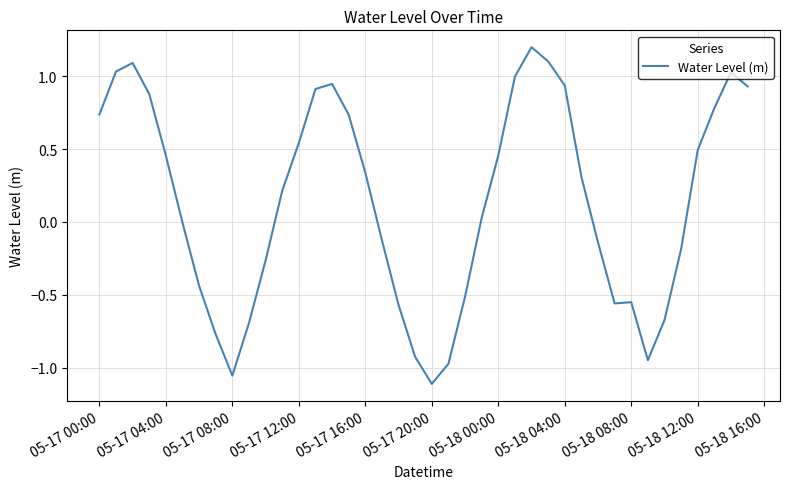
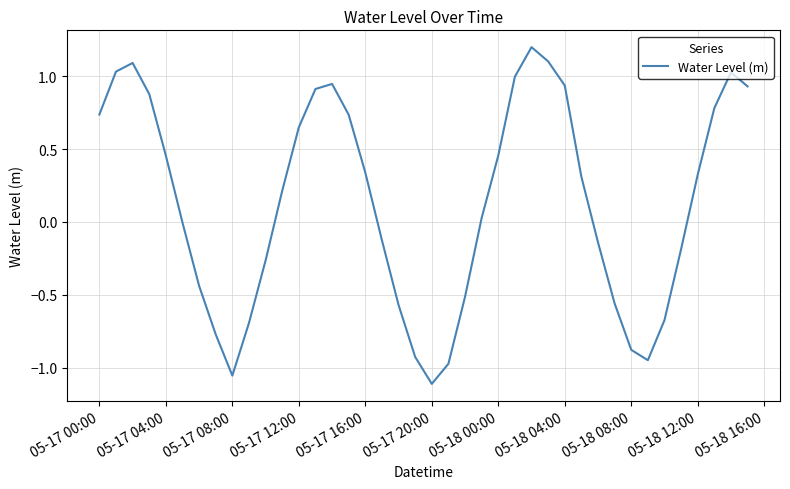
05-17 12:00: 0.54 -> 0.65
05-18 08:00: -0.55 -> -0.88
05-18 12:00: 0.49 -> 0.32
